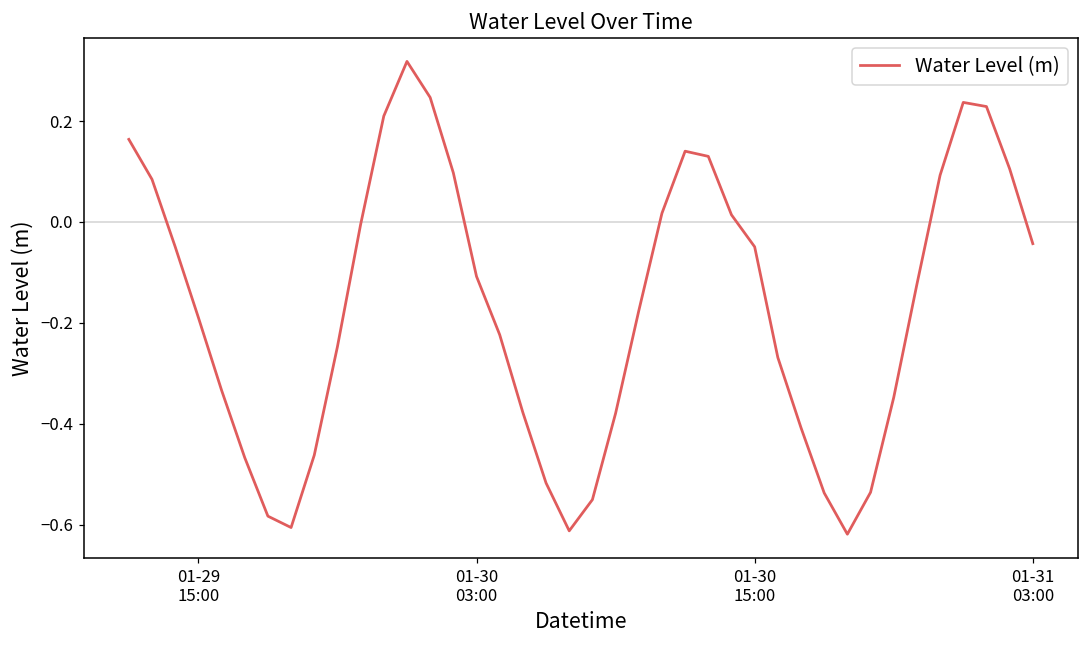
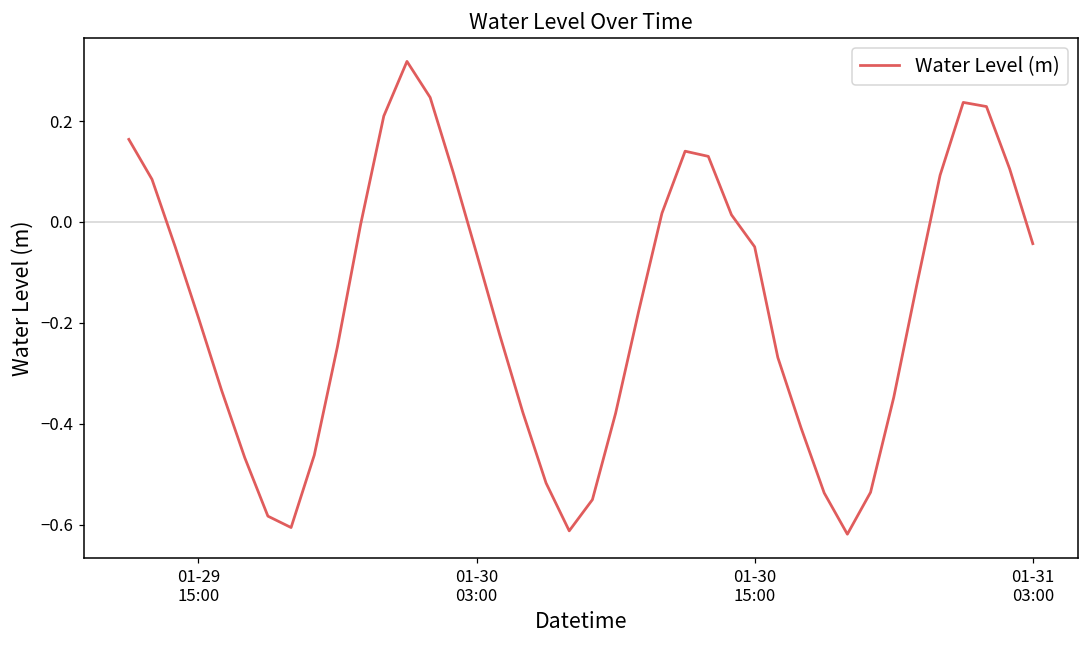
01-30 03:00: -0.11 -> -0.06
